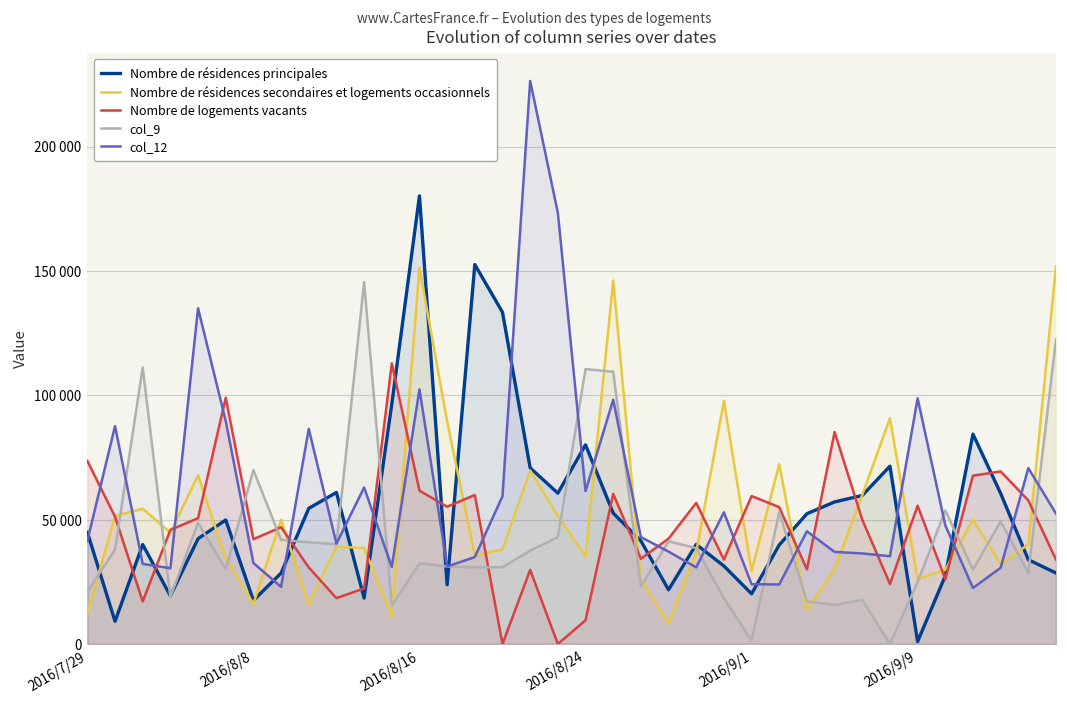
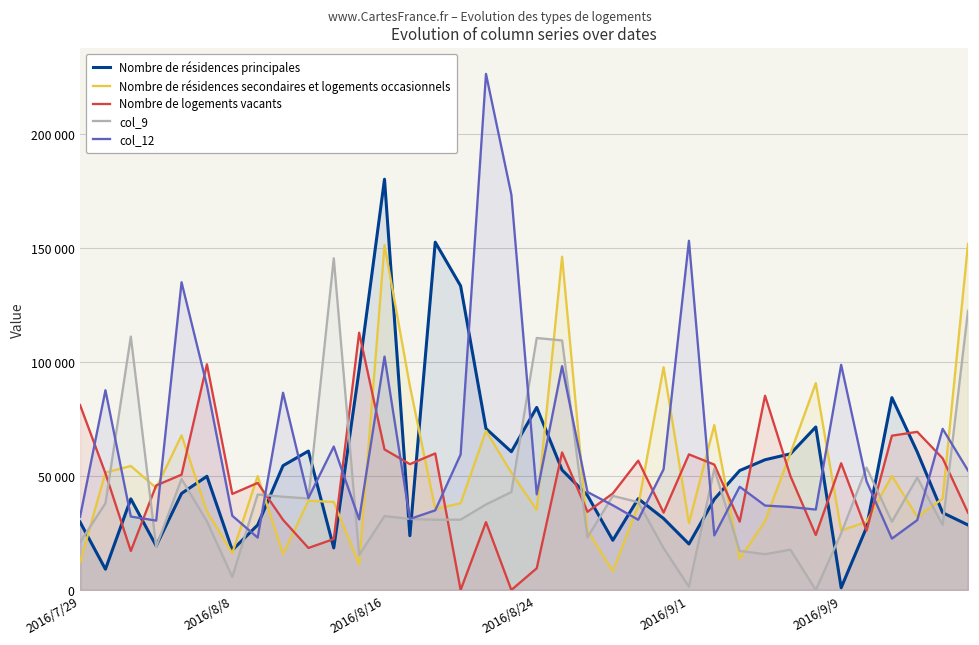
Nombre de résidences principales, 2016/7/29: 45000 -> 30000
Nombre de logements vacants, 2016/7/29: 74000 -> 81000
col_12, 2016/7/29: 41000 -> 32000
col_9, 2016/8/8: 70000 -> 6000
col_12, 2016/8/24: 61000 -> 42000
col_12, 2016/9/1: 24000 -> 153000
